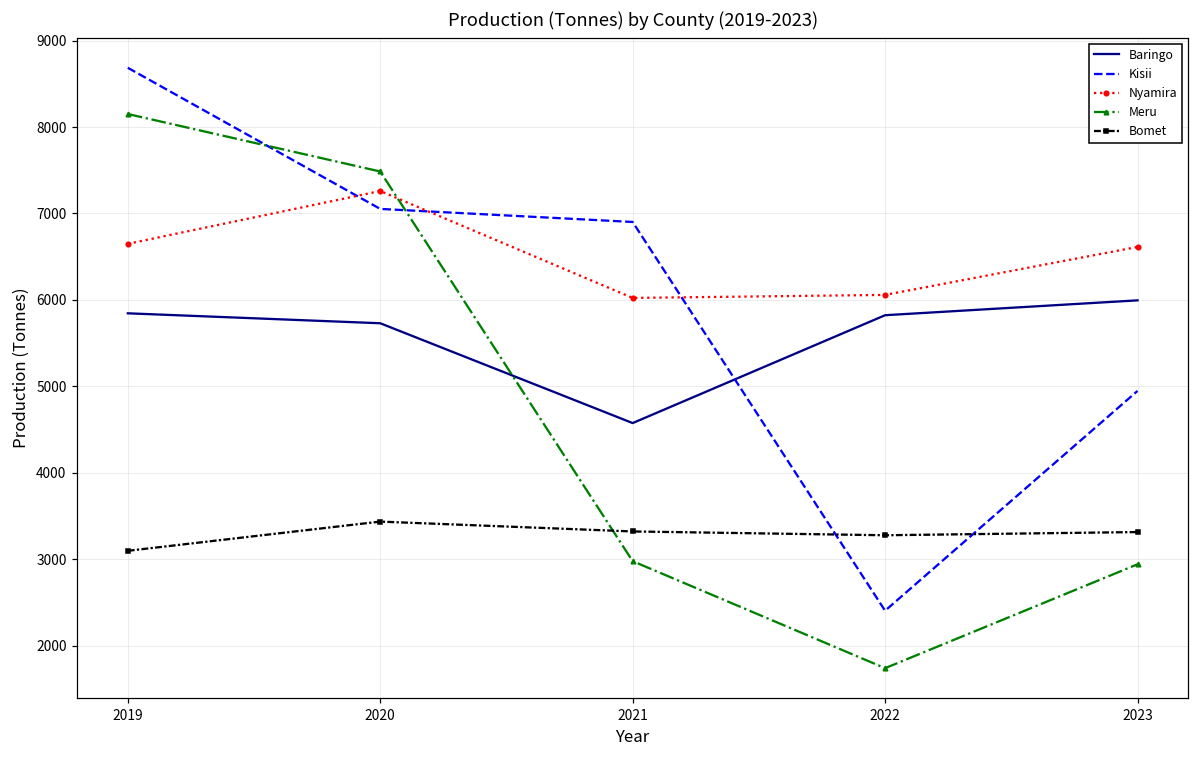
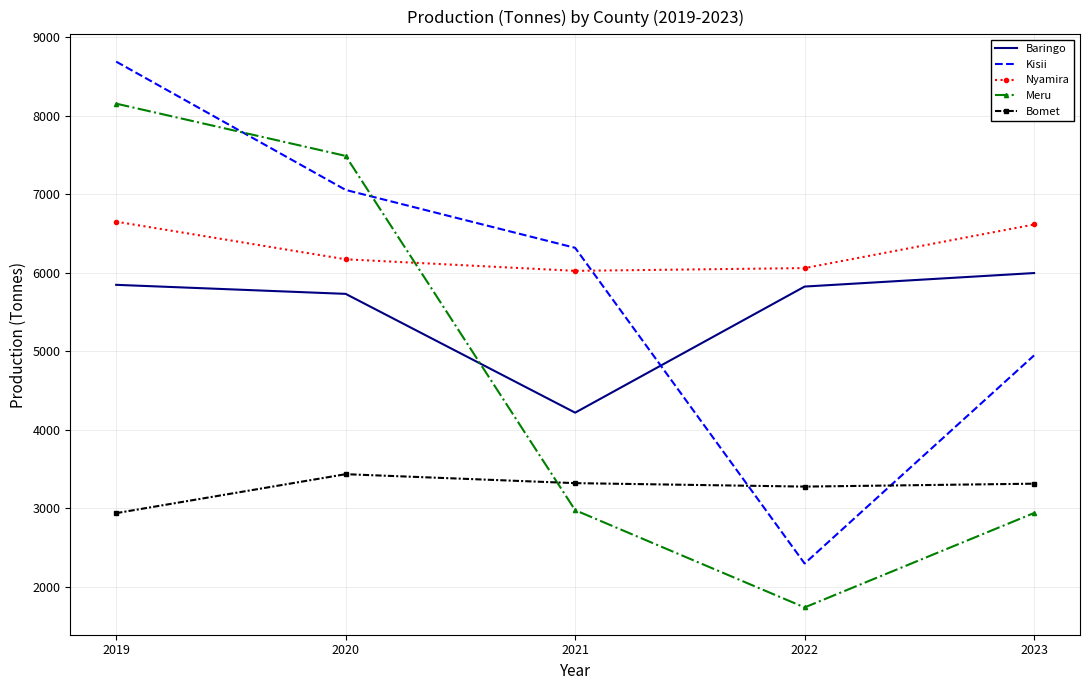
Bomet, 2019: 3100 -> 2900
Nyamira, 2020: 7300 -> 6200
Baringo, 2021: 4600 -> 4200
Kisii, 2021: 6900 -> 6300
Kisii, 2022: 2400 -> 2300
